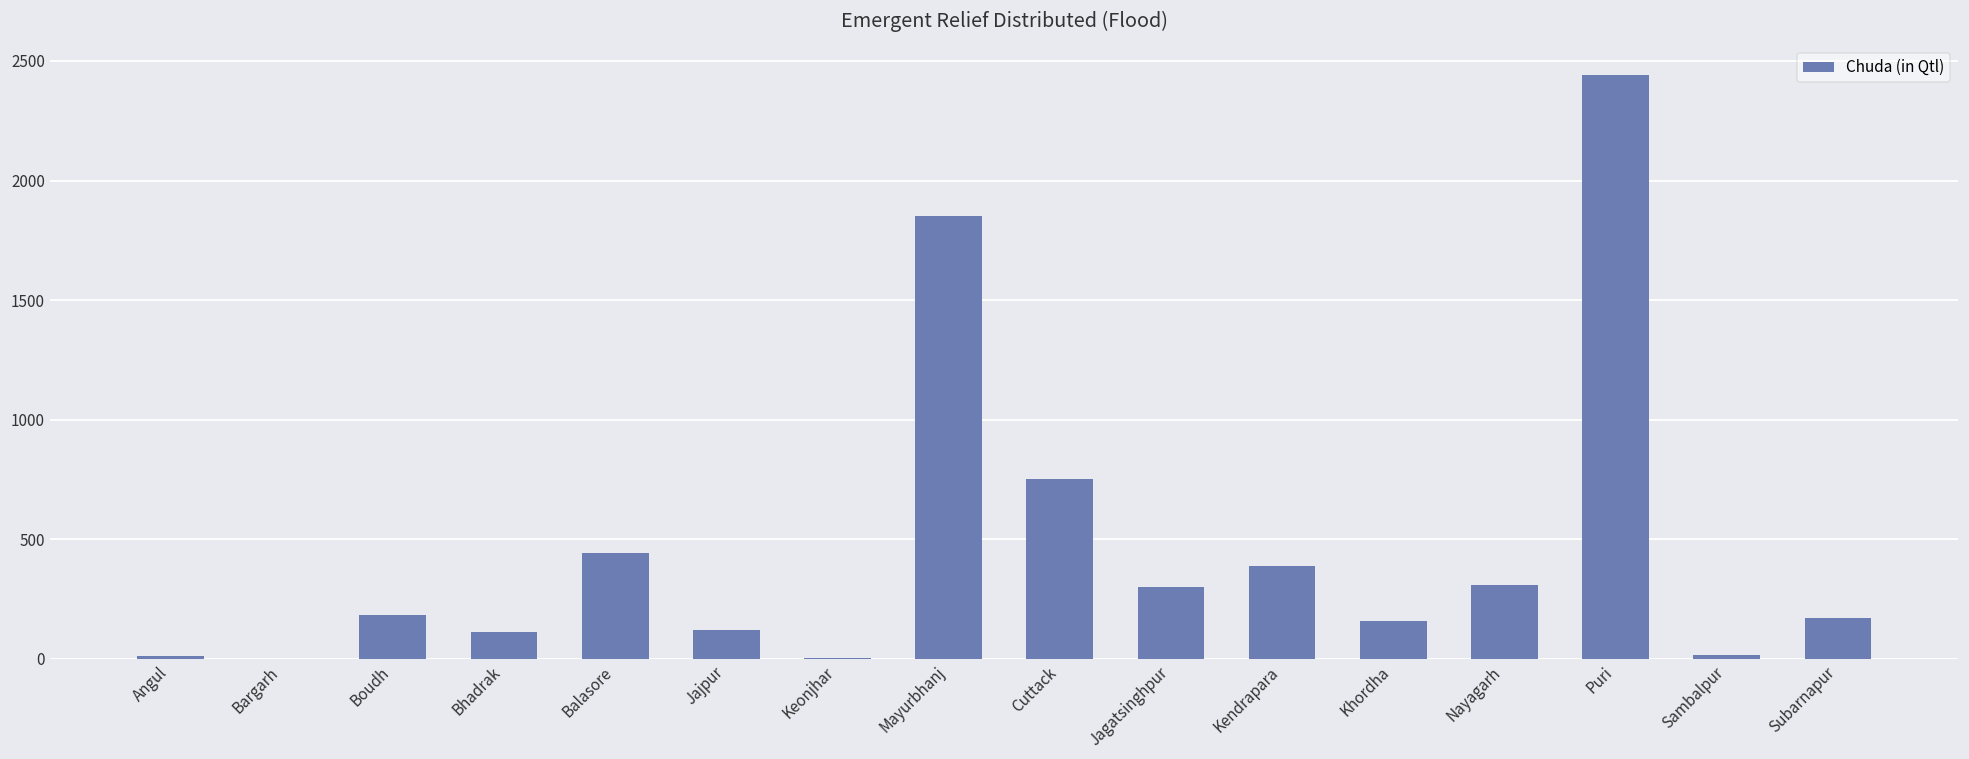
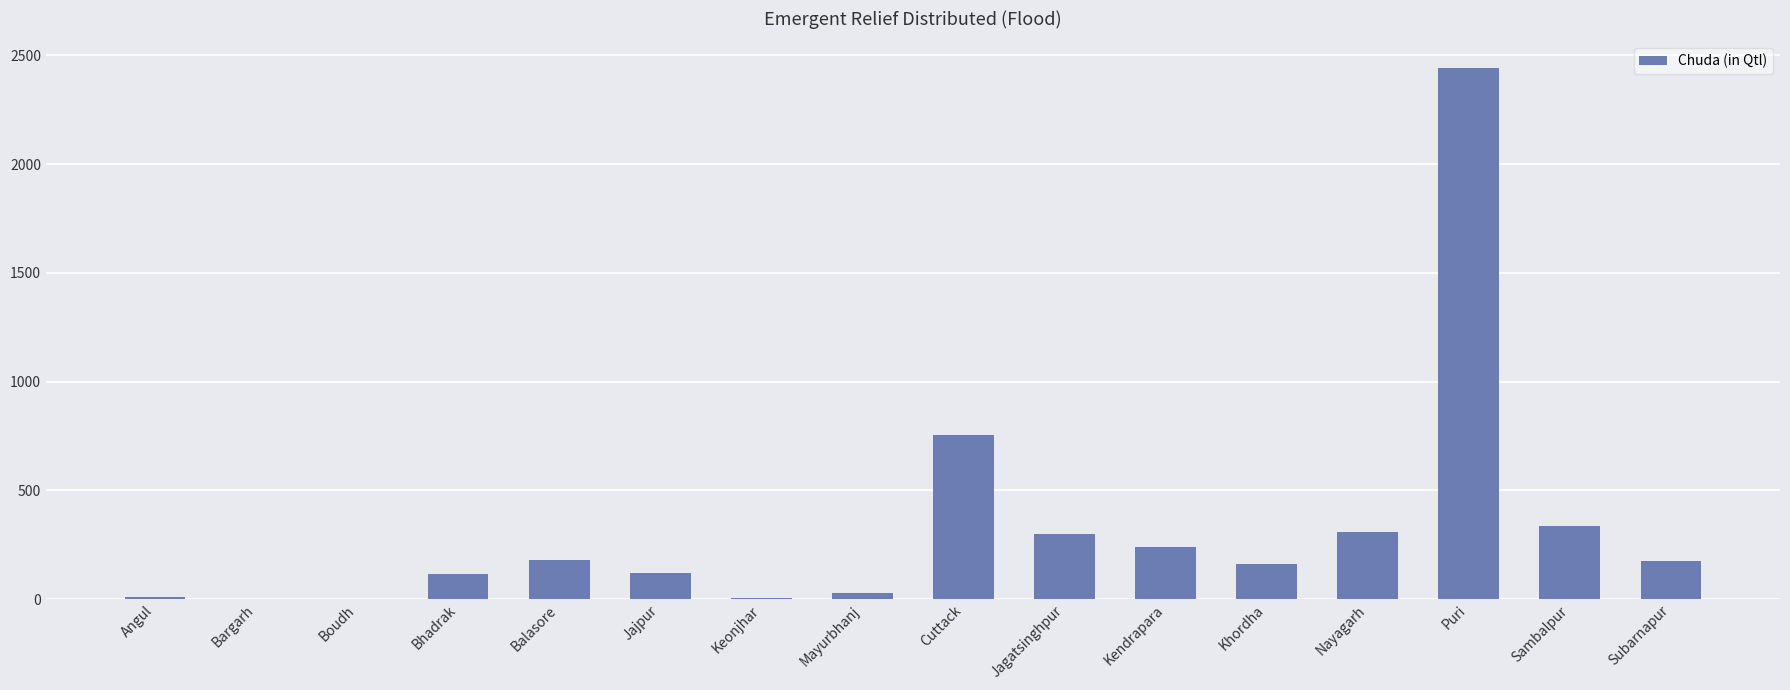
Boudh: 180 -> 0
Balasore: 440 -> 180
Mayurbhanj: 1850 -> 30
Kendrapara: 390 -> 240
Sambalpur: 20 -> 340
